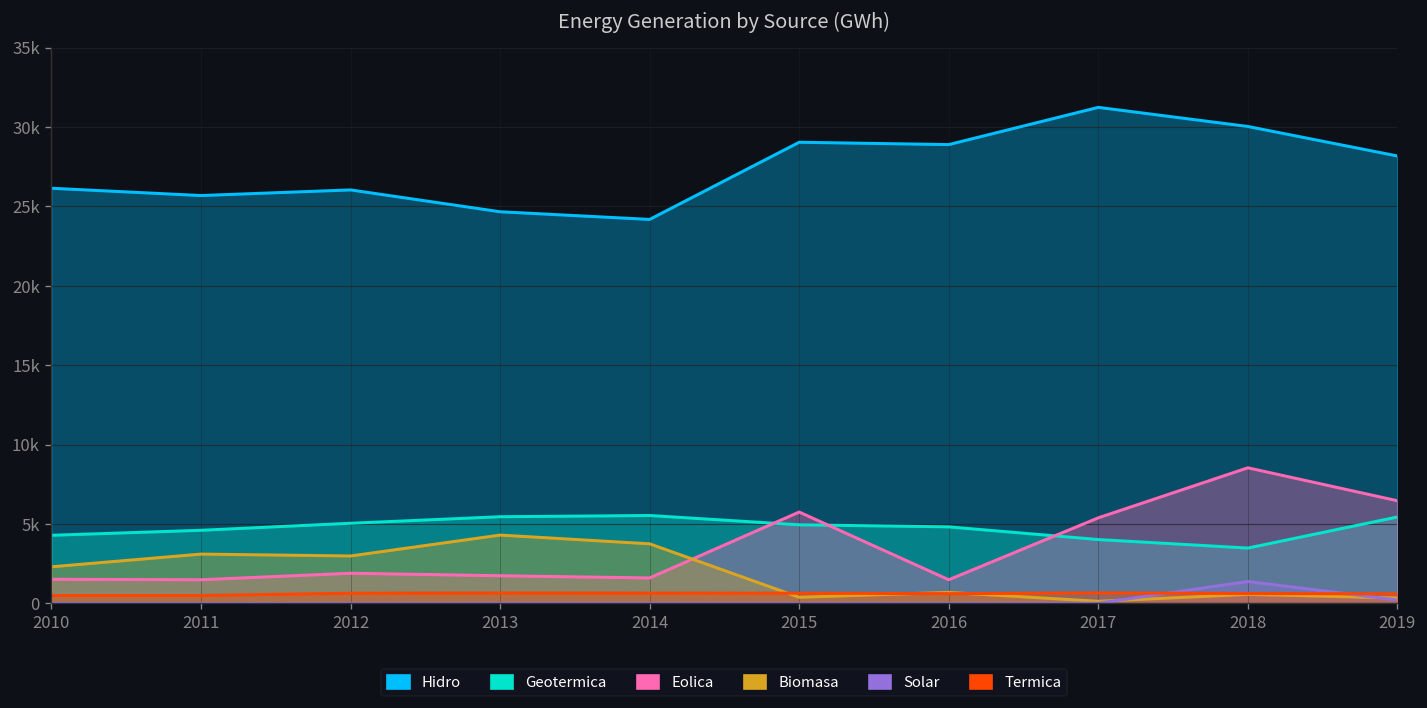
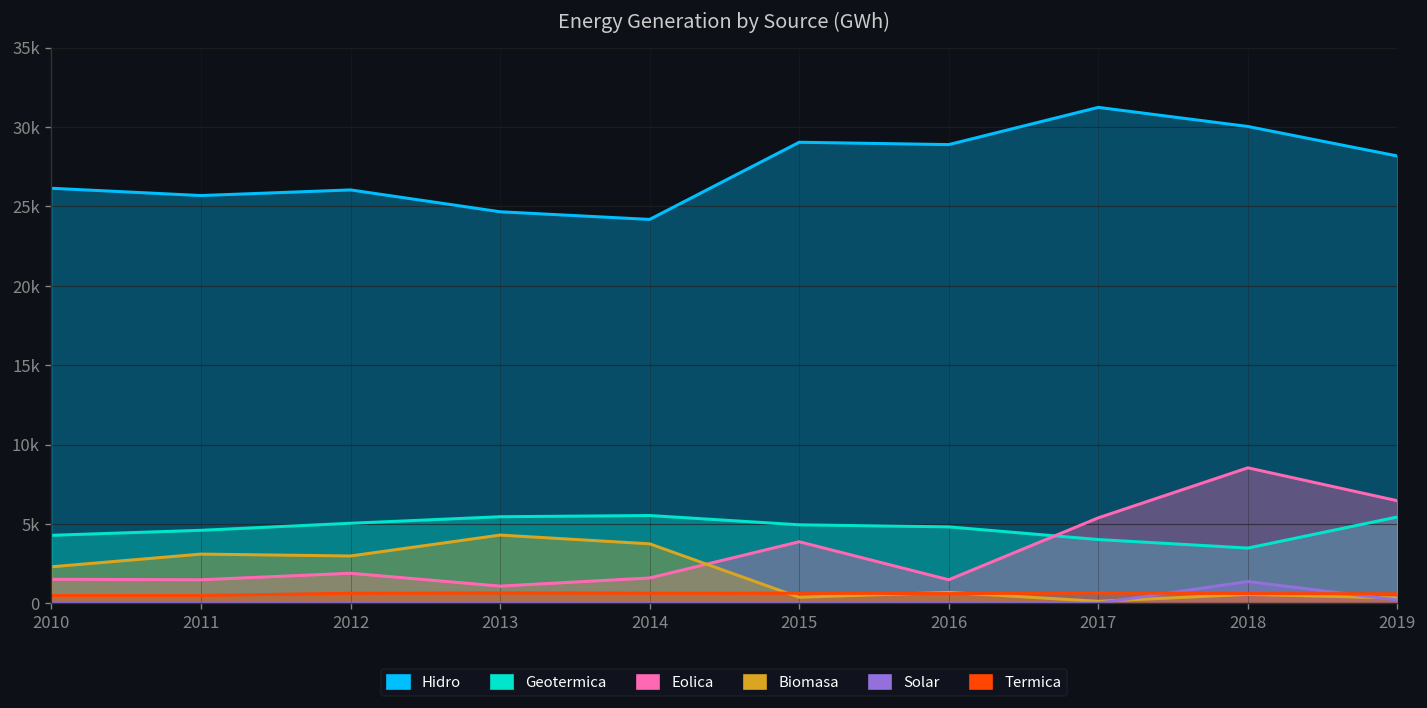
Eolica, 2013: 1700 -> 1100
Eolica, 2015: 5800 -> 3900
